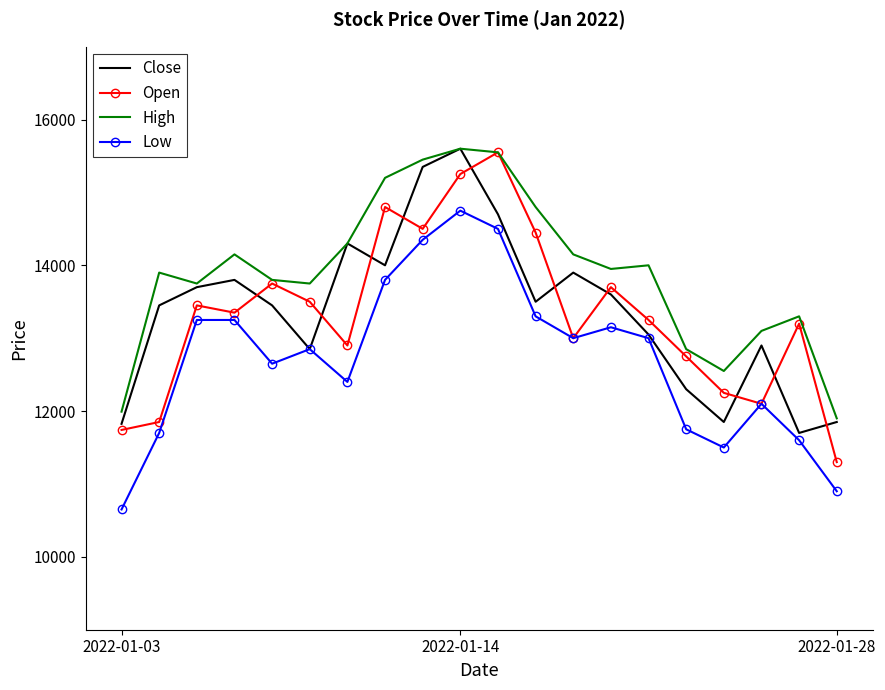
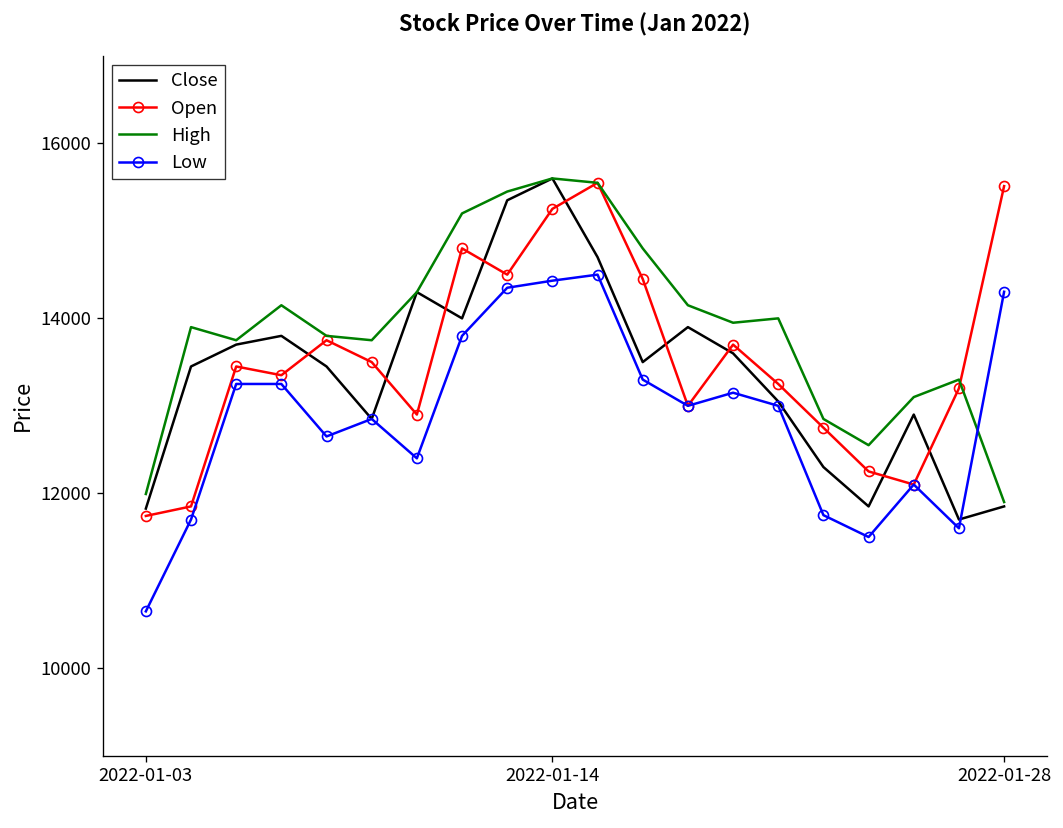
Low, 2022-01-14: 14800 -> 14400
Open, 2022-01-28: 11300 -> 15500
Low, 2022-01-28: 10900 -> 14300
